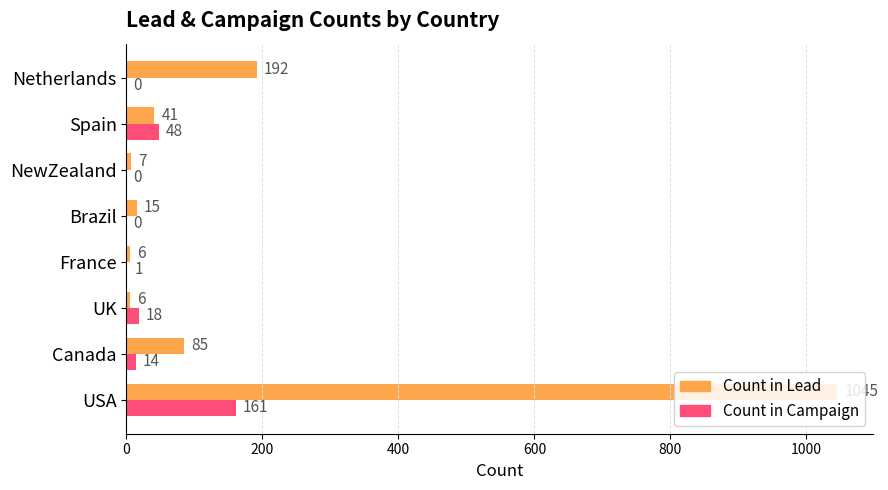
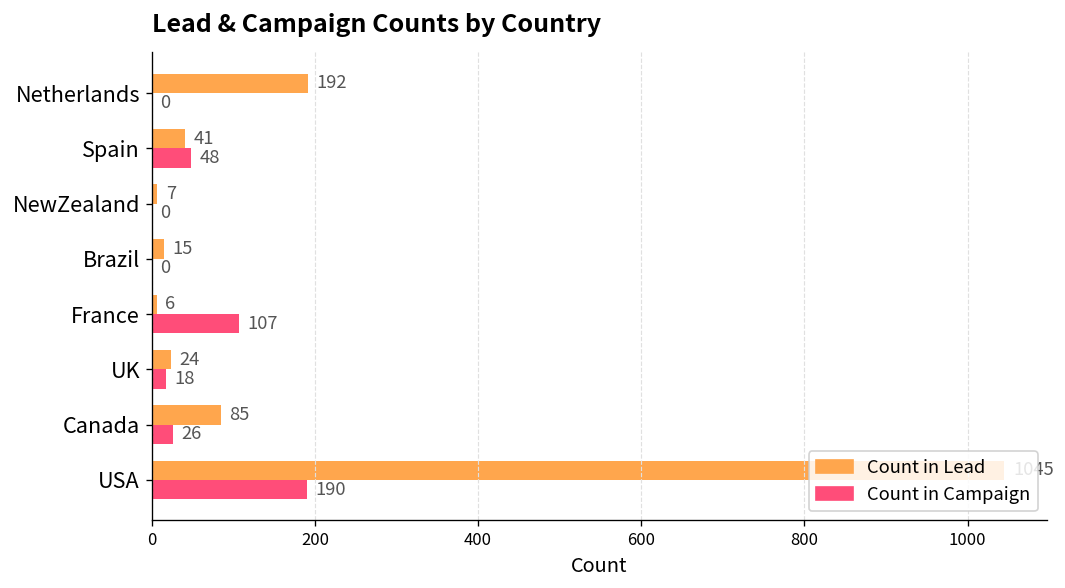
Count in Campaign, France: 1 -> 107
Count in Lead, UK: 6 -> 24
Count in Campaign, Canada: 14 -> 26
Count in Campaign, USA: 161 -> 190
